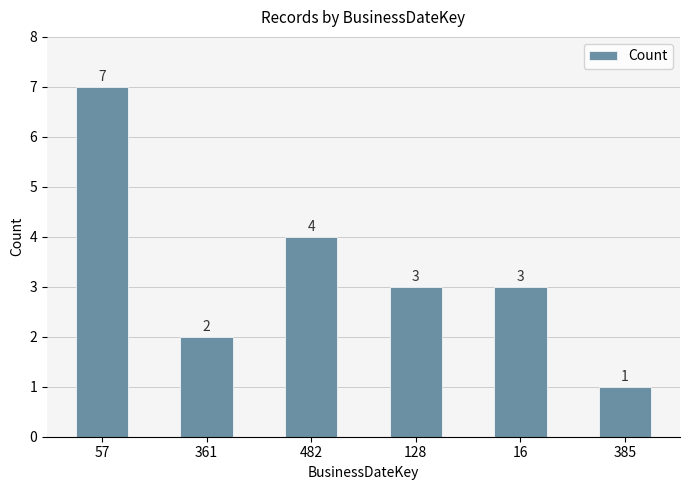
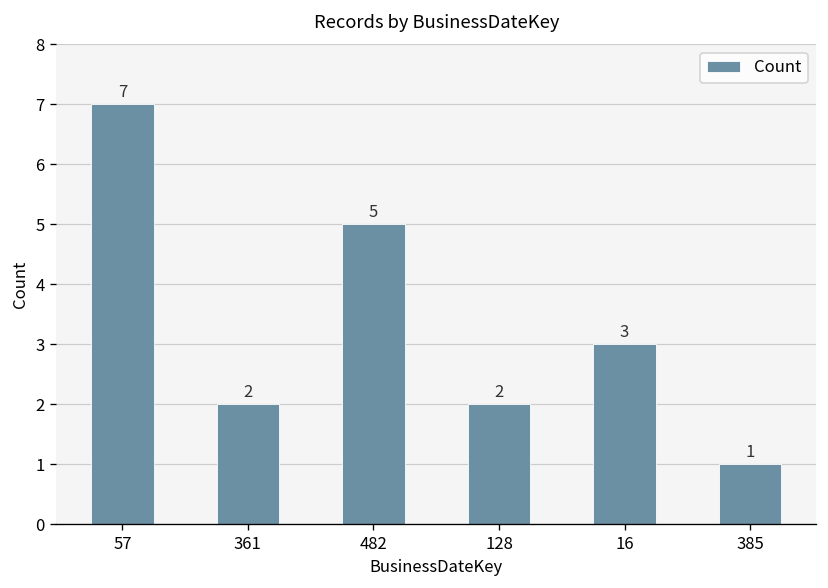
482: 4 -> 5
128: 3 -> 2
